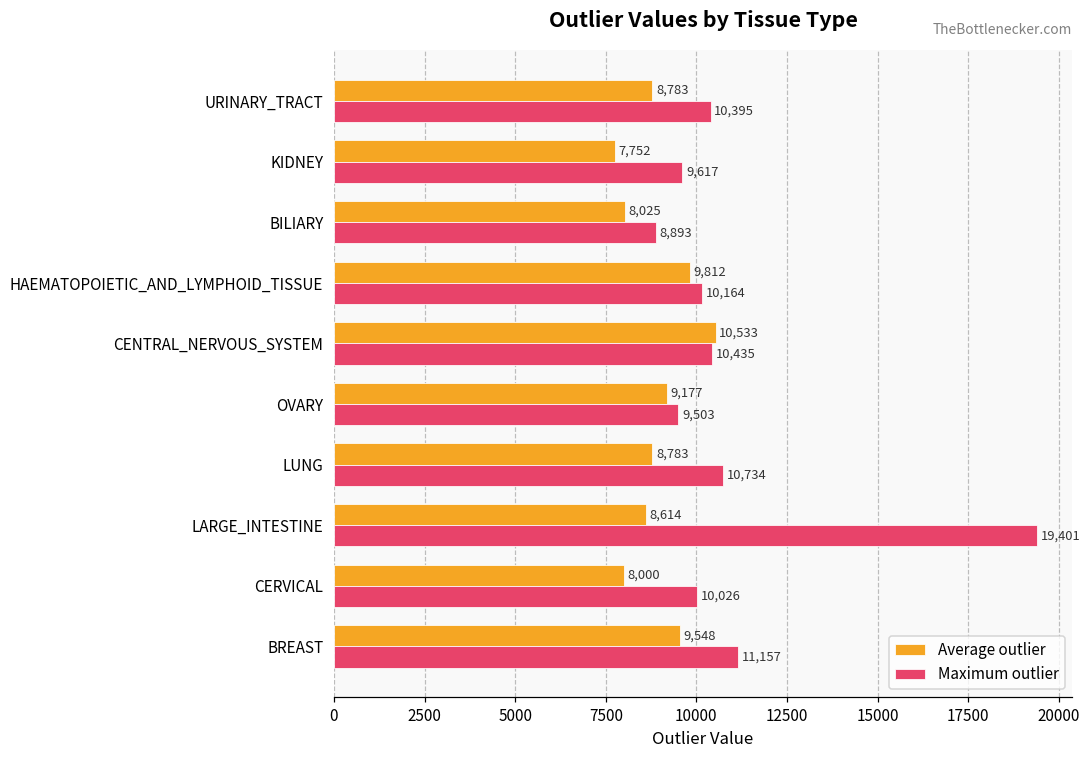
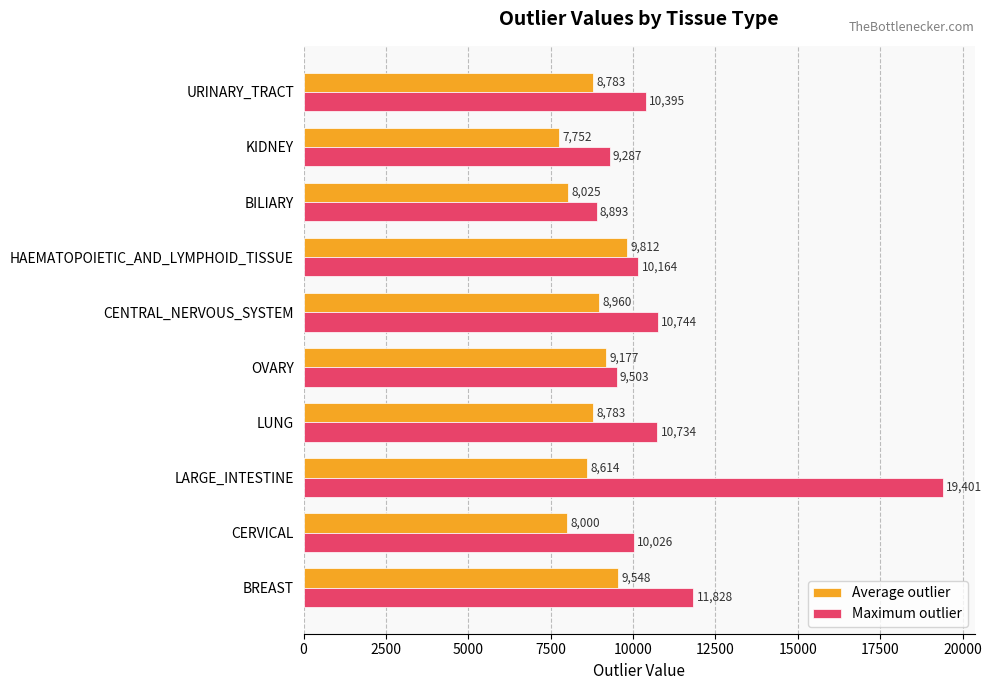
Maximum outlier, KIDNEY: 9,617 -> 9,287
Average outlier, CENTRAL_NERVOUS_SYSTEM: 10,533 -> 8,960
Maximum outlier, CENTRAL_NERVOUS_SYSTEM: 10,435 -> 10,744
Maximum outlier, BREAST: 11,157 -> 11,828
